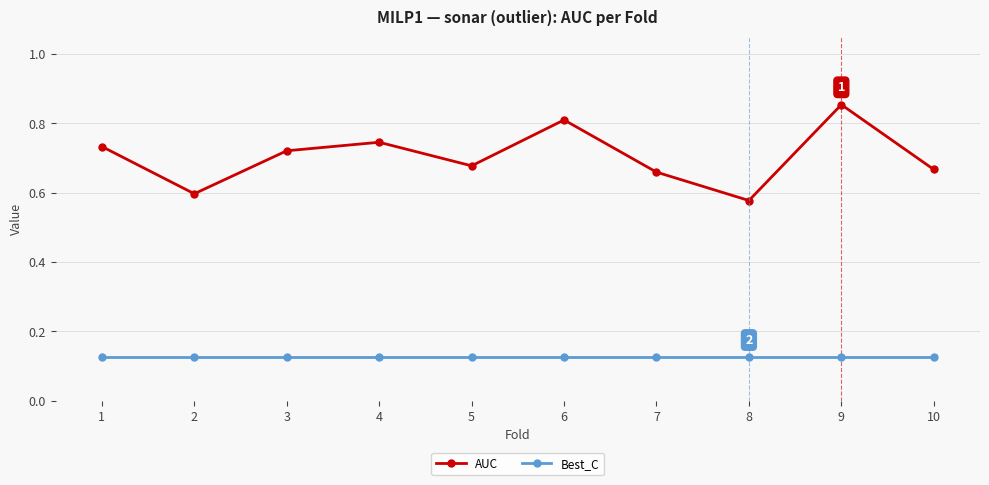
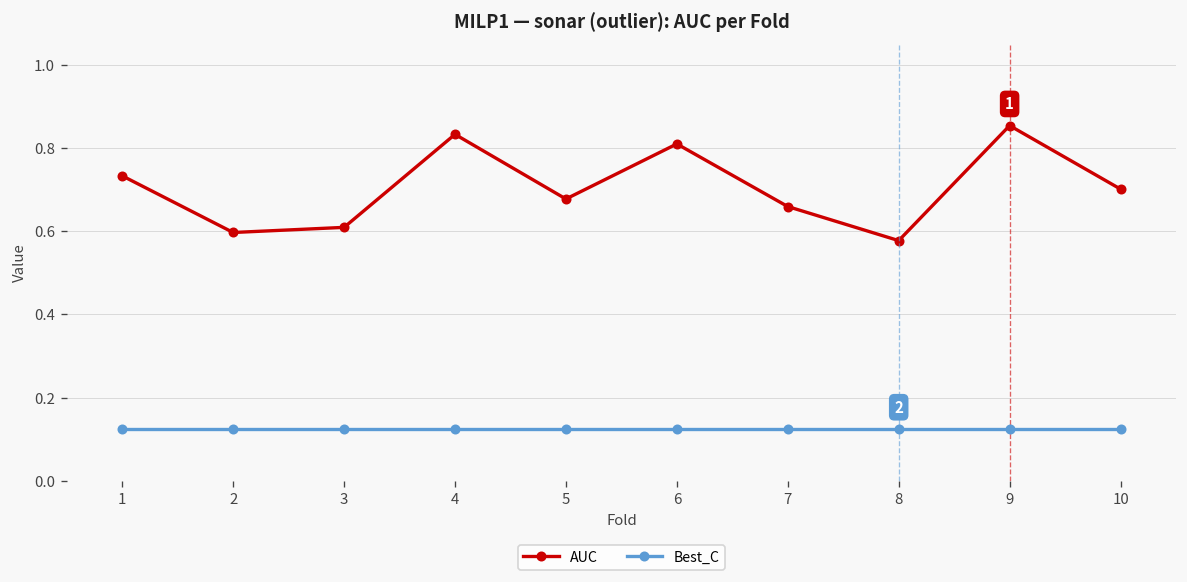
AUC, 3: 0.72 -> 0.61
AUC, 4: 0.75 -> 0.83
AUC, 10: 0.67 -> 0.70
